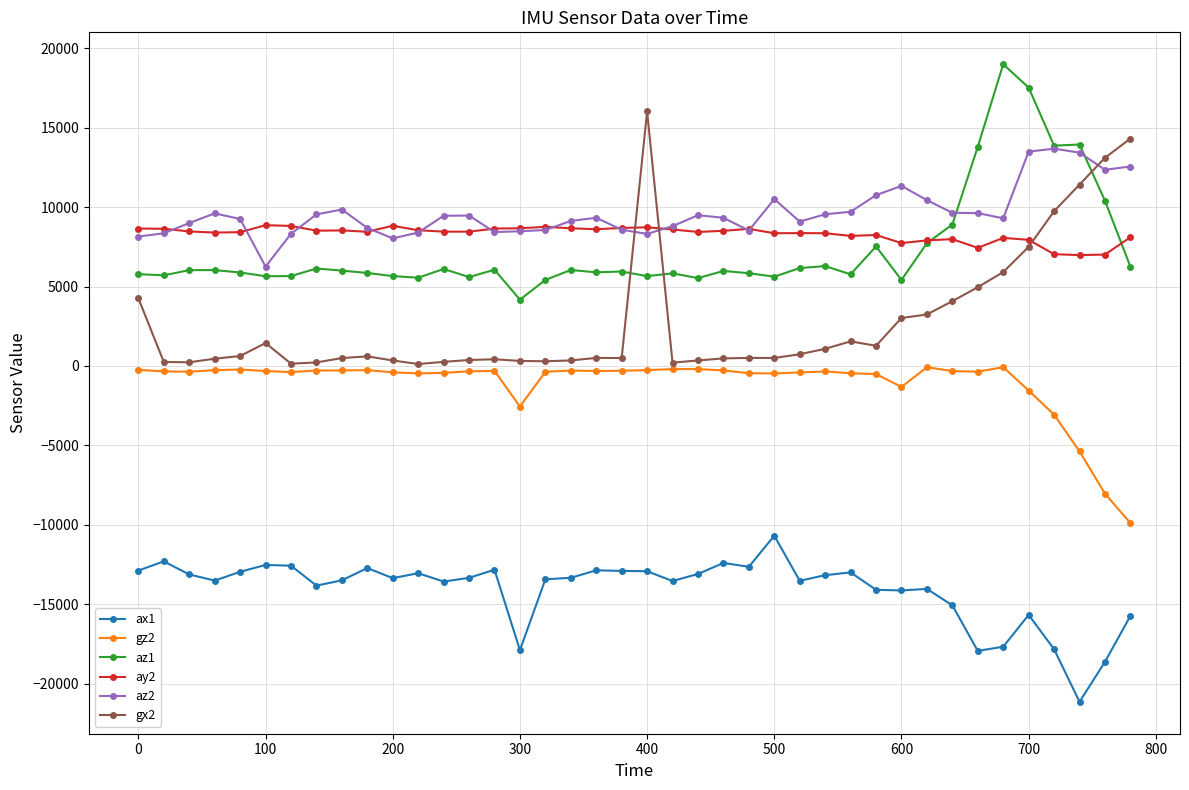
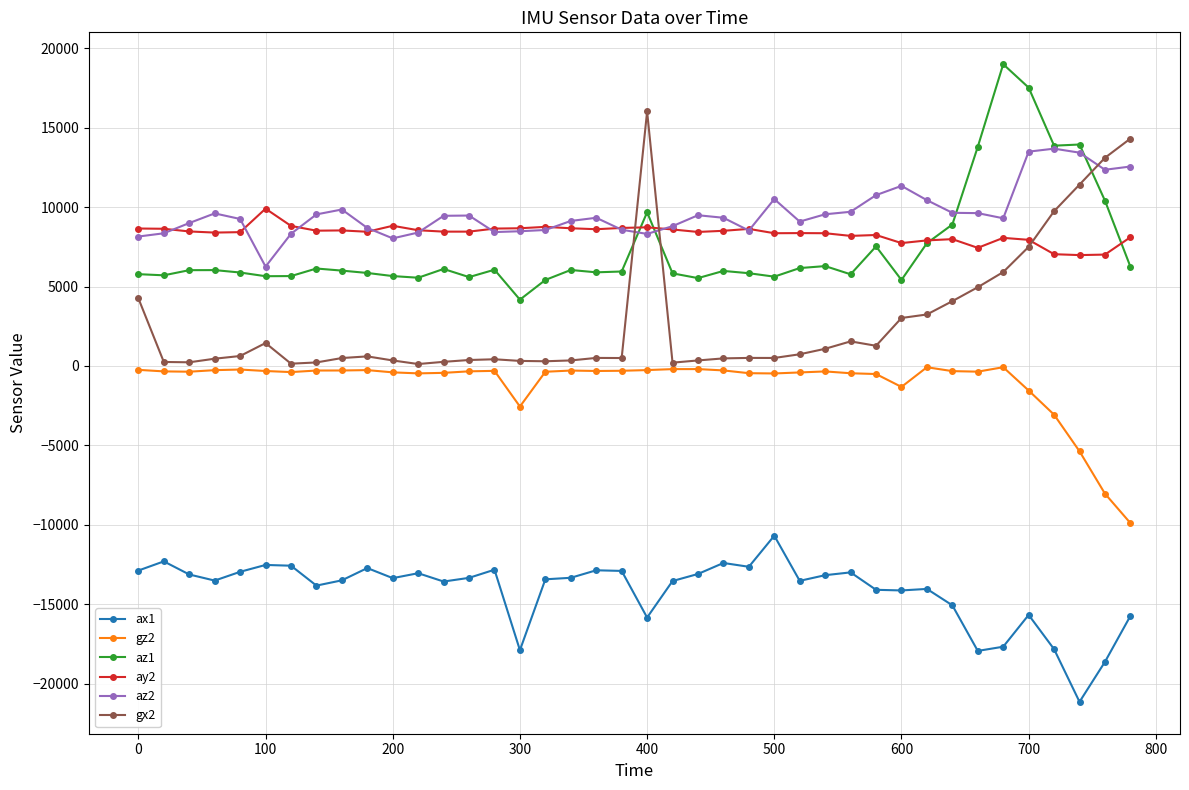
ay2, 100: 8900 -> 9900
ax1, 400: -12900 -> -15800
az1, 400: 5700 -> 9700
